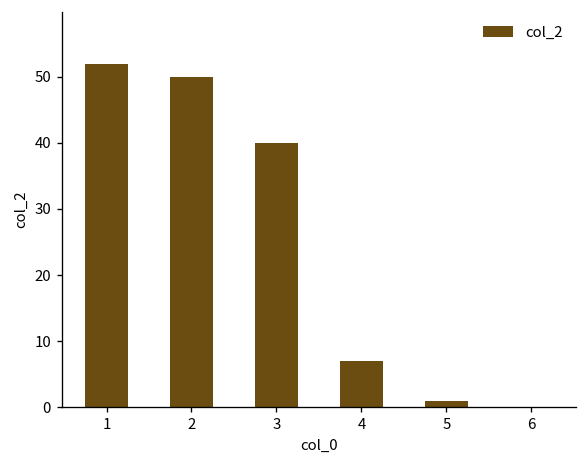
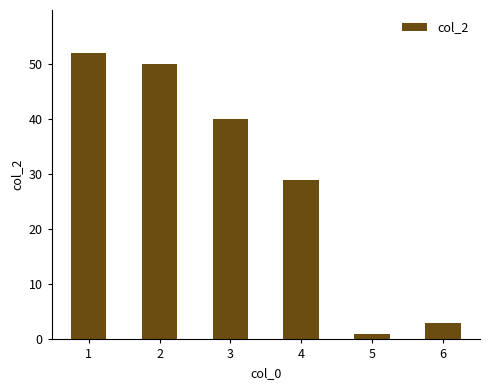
4: 7 -> 29
6: 0 -> 3
